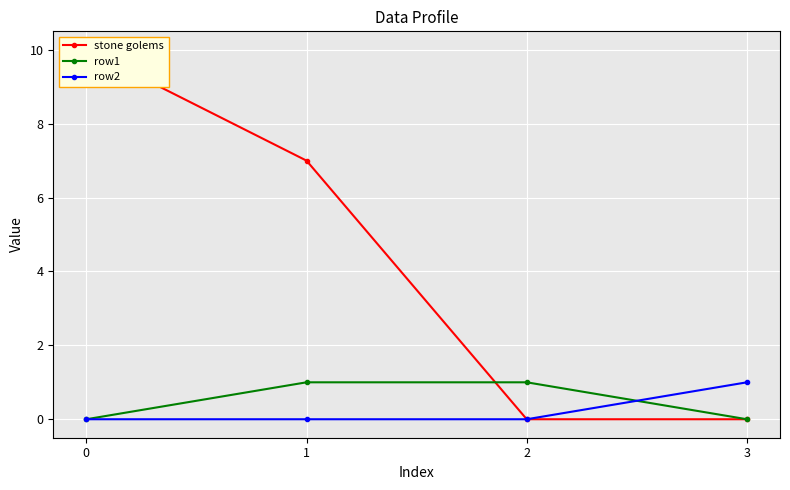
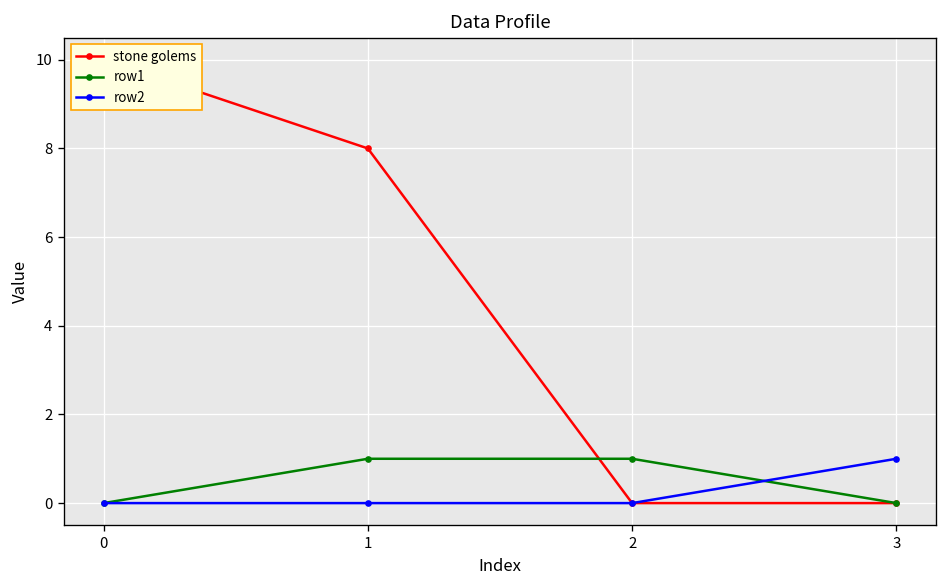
stone golems, 1: 7 -> 8
